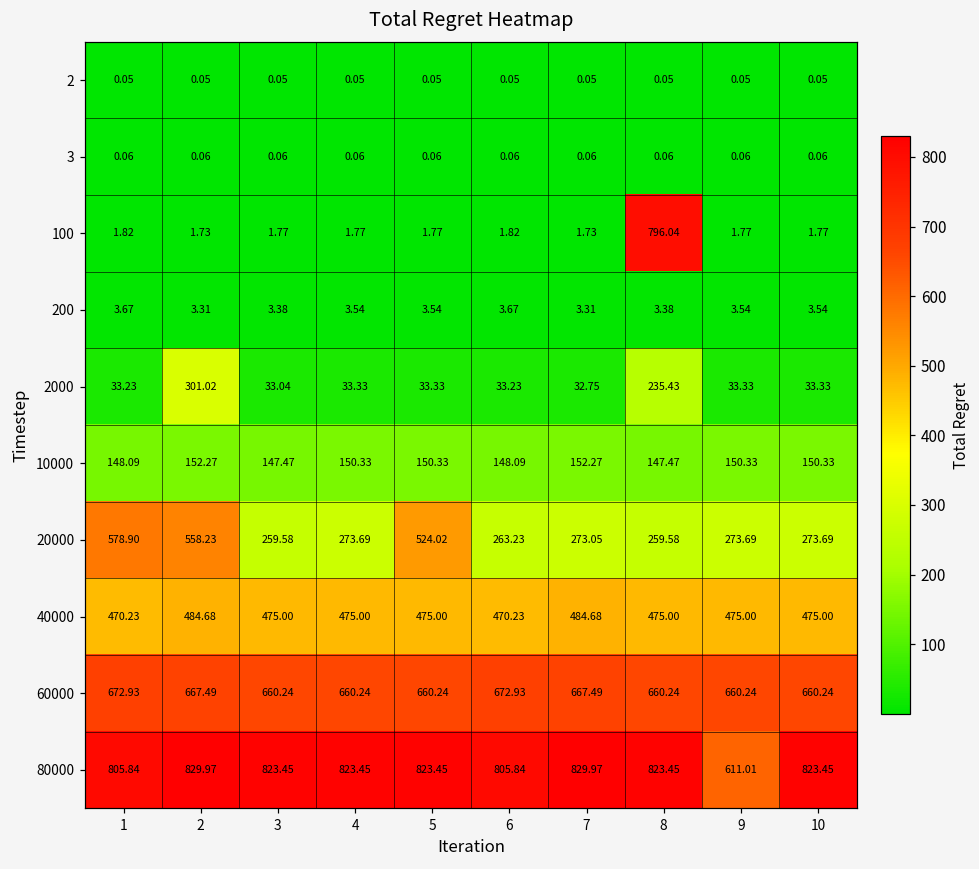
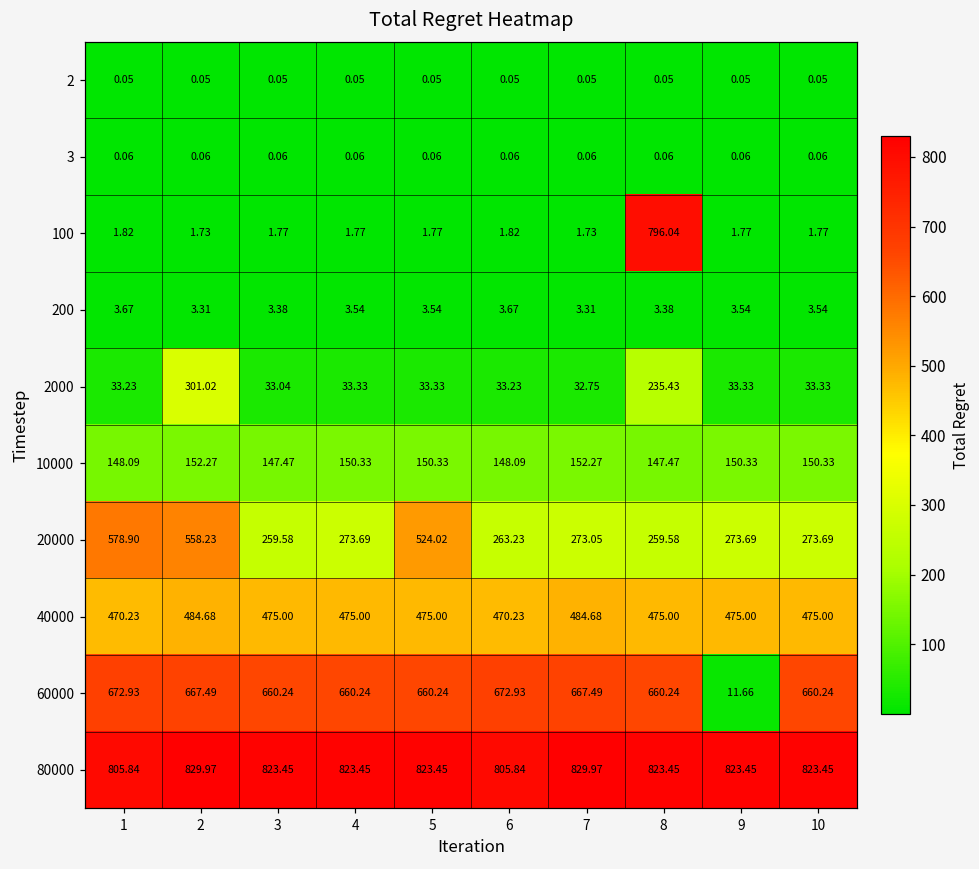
60000, 9: 660.24 -> 11.66
80000, 9: 611.01 -> 823.45
